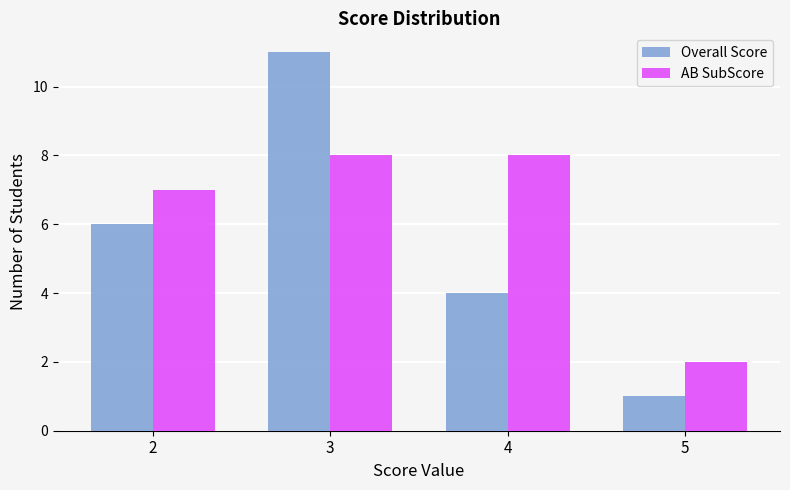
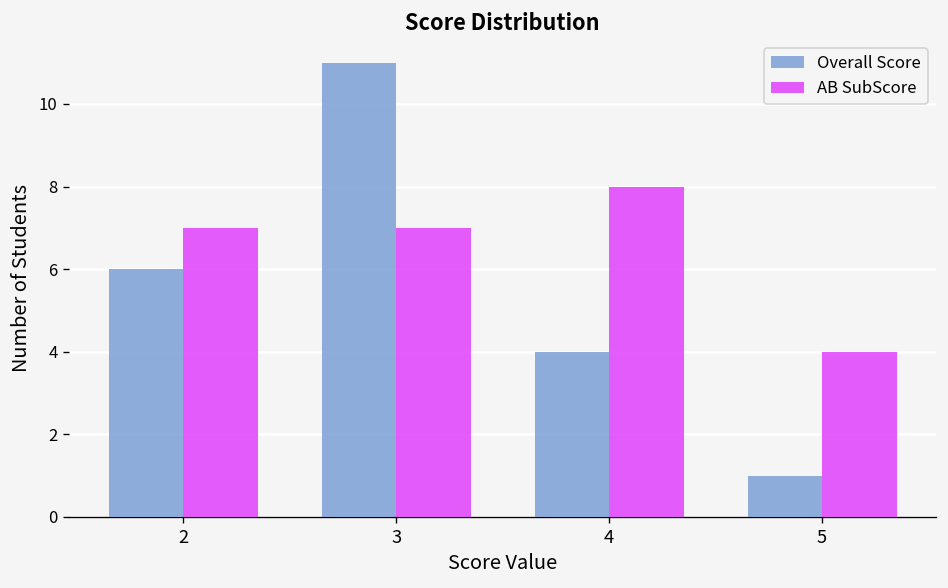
AB SubScore, 3: 8 -> 7
AB SubScore, 5: 2 -> 4
